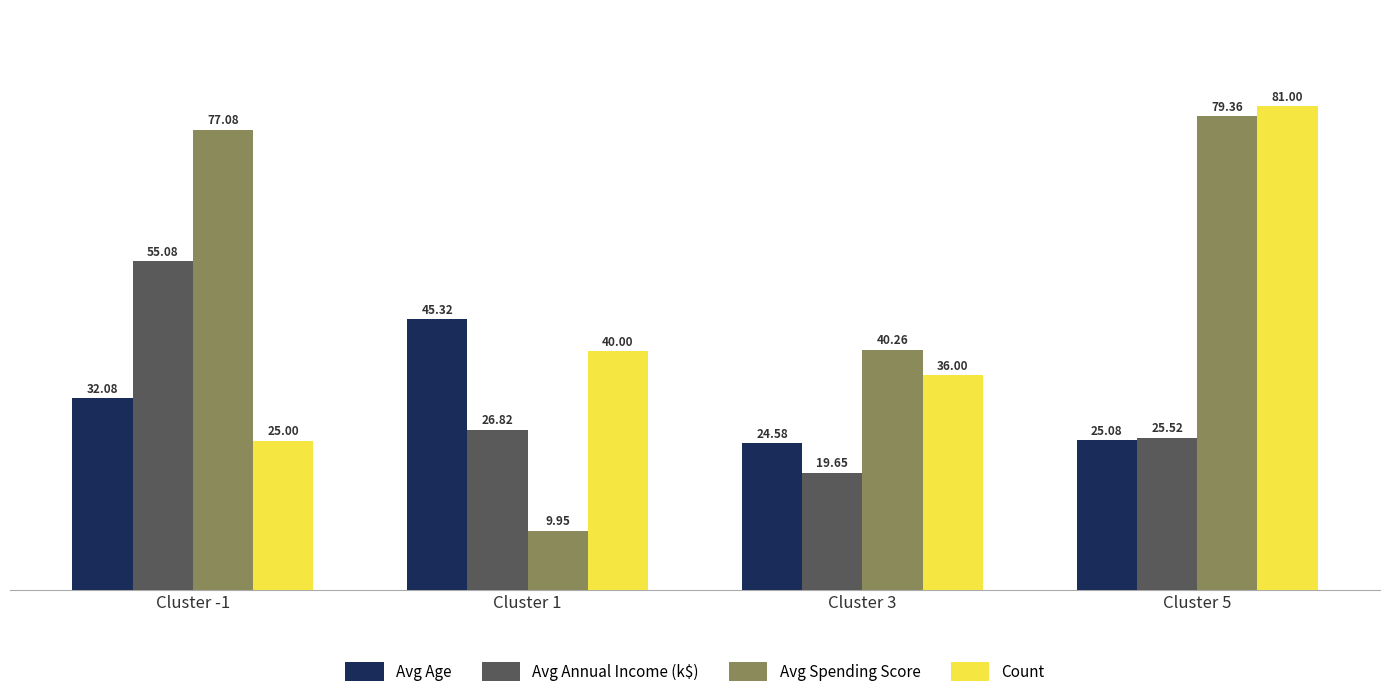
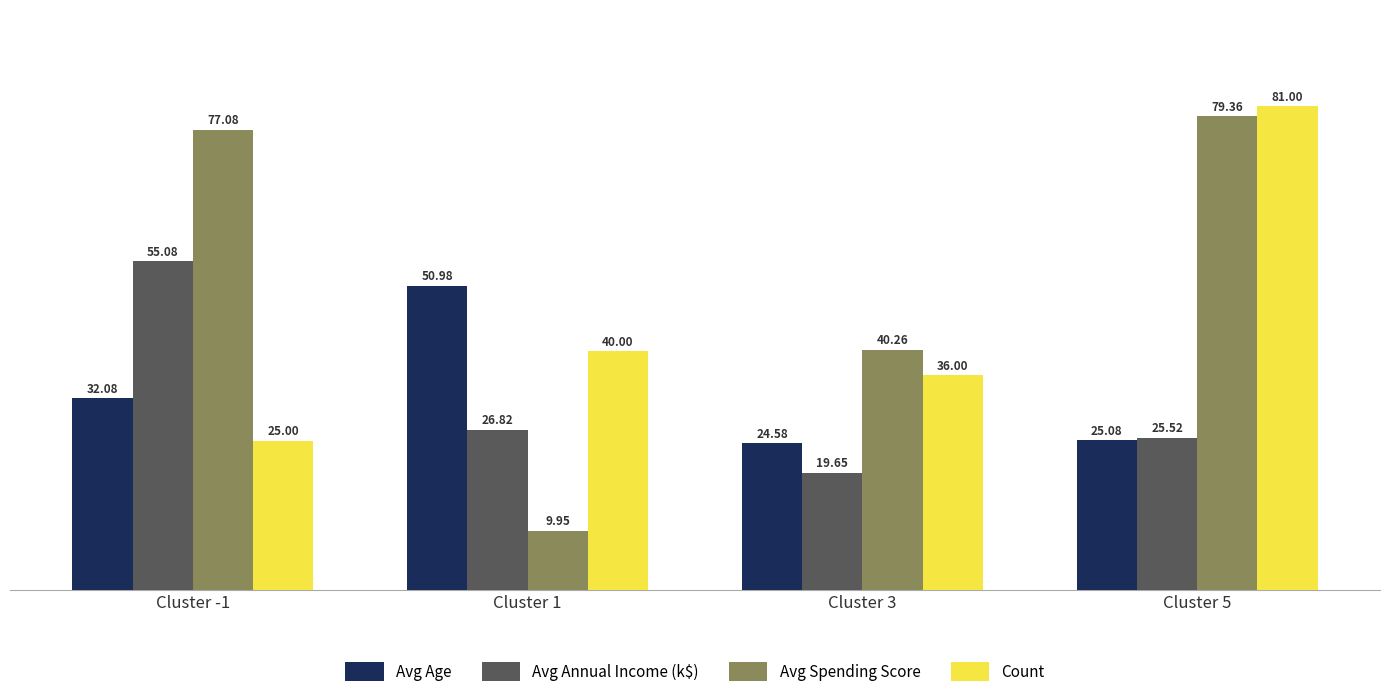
Avg Age, Cluster 1: 45.32 -> 50.98
